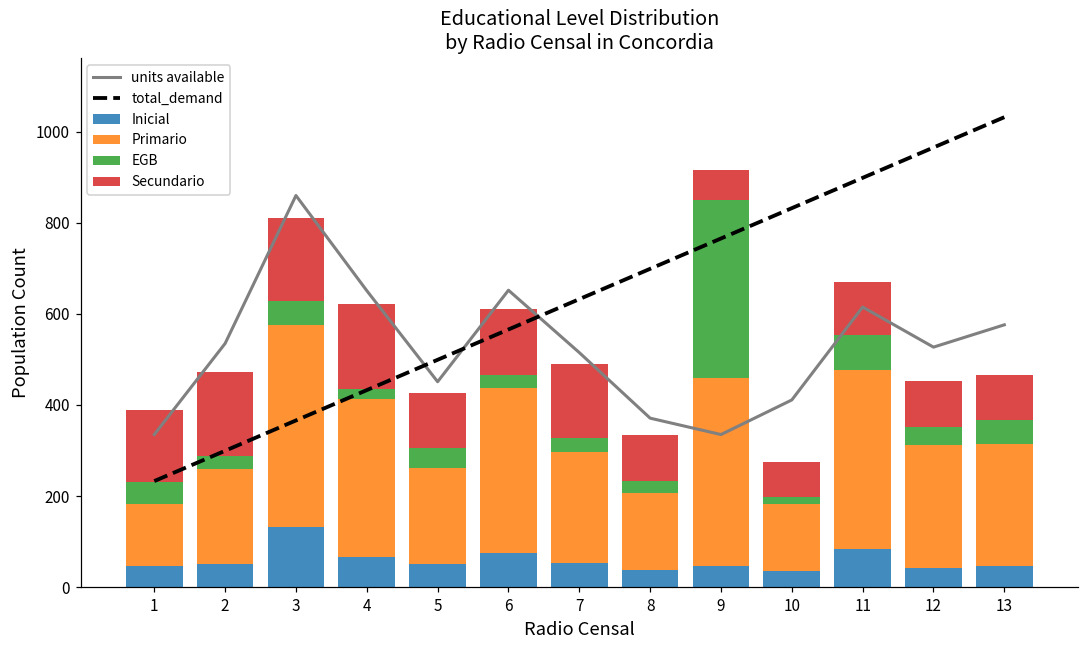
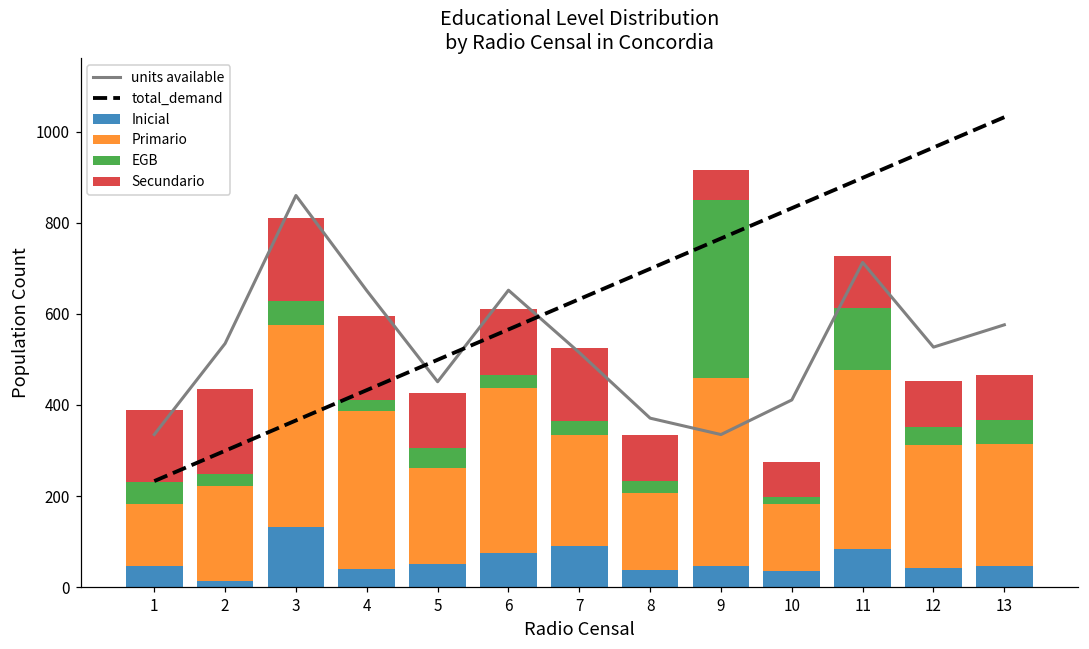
Inicial, 2: 50 -> 10
Inicial, 4: 70 -> 40
Inicial, 7: 50 -> 90
units available, 11: 620 -> 710
EGB, 11: 80 -> 140
